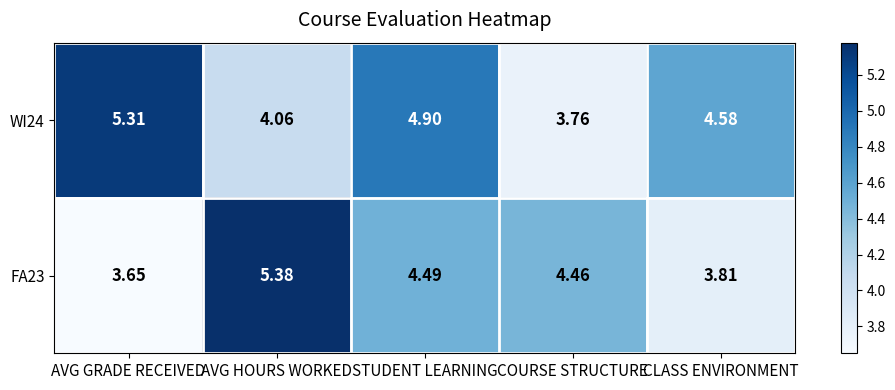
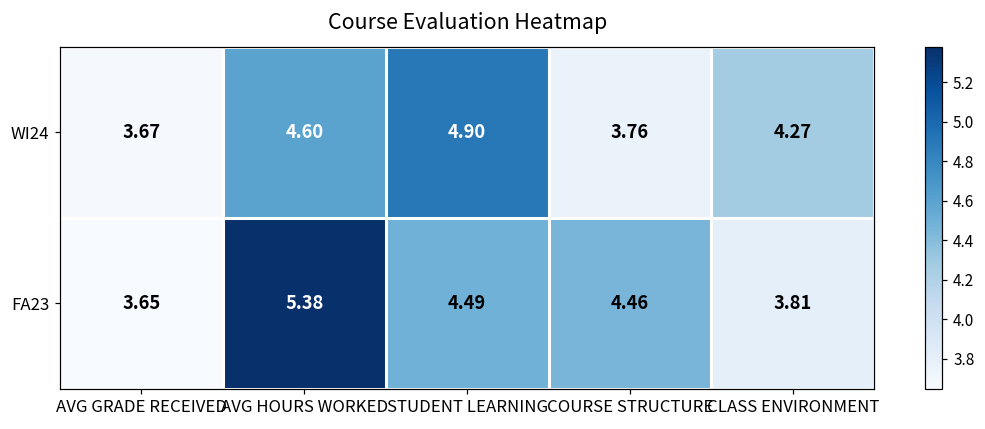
WI24, AVG GRADE RECEIVED: 5.31 -> 3.67
WI24, AVG HOURS WORKED: 4.06 -> 4.60
WI24, CLASS ENVIRONMENT: 4.58 -> 4.27
